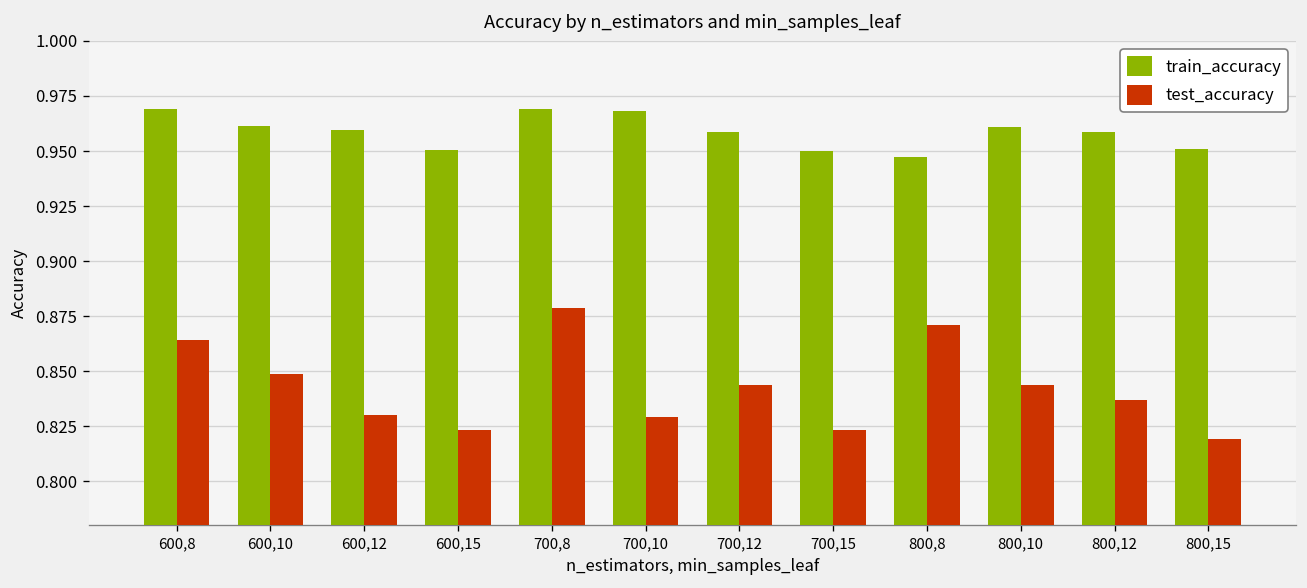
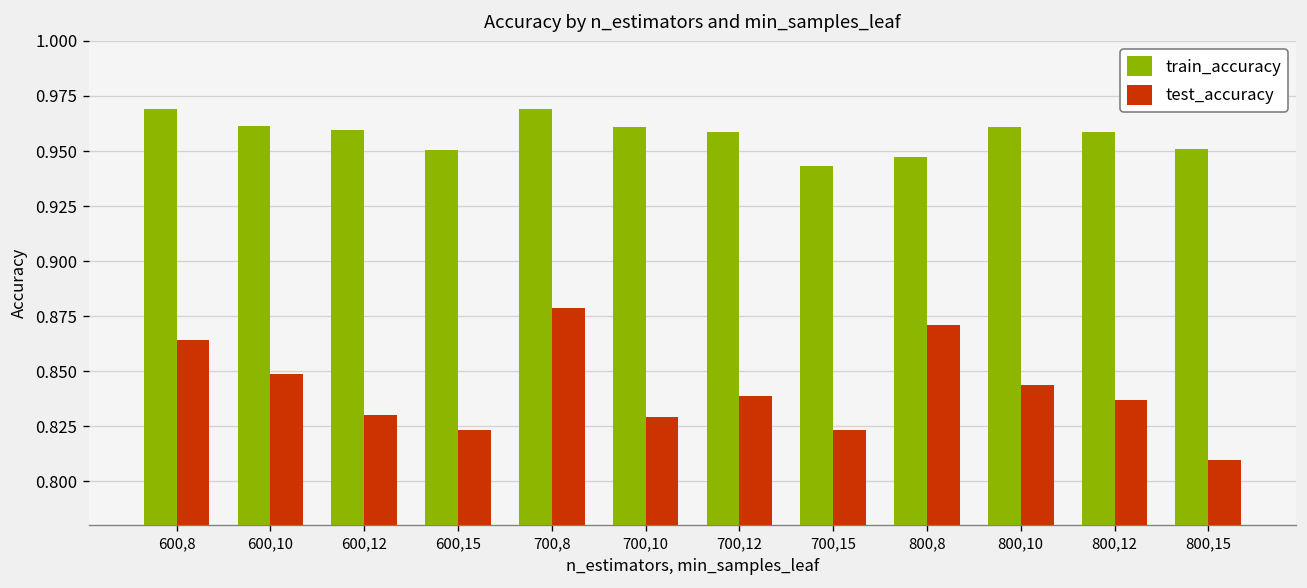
train_accuracy, 700,10: 0.968 -> 0.961
test_accuracy, 700,12: 0.844 -> 0.839
train_accuracy, 700,15: 0.950 -> 0.943
test_accuracy, 800,15: 0.819 -> 0.810
